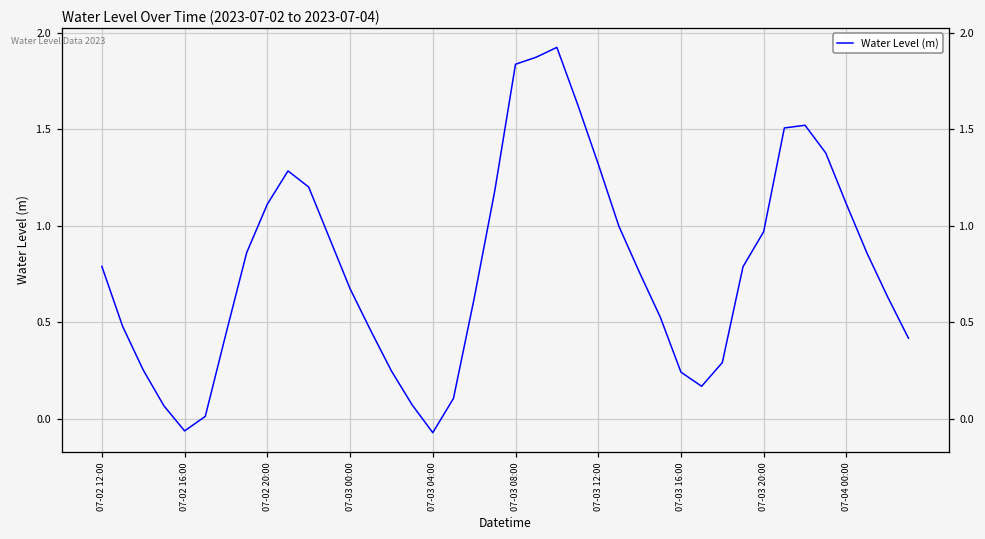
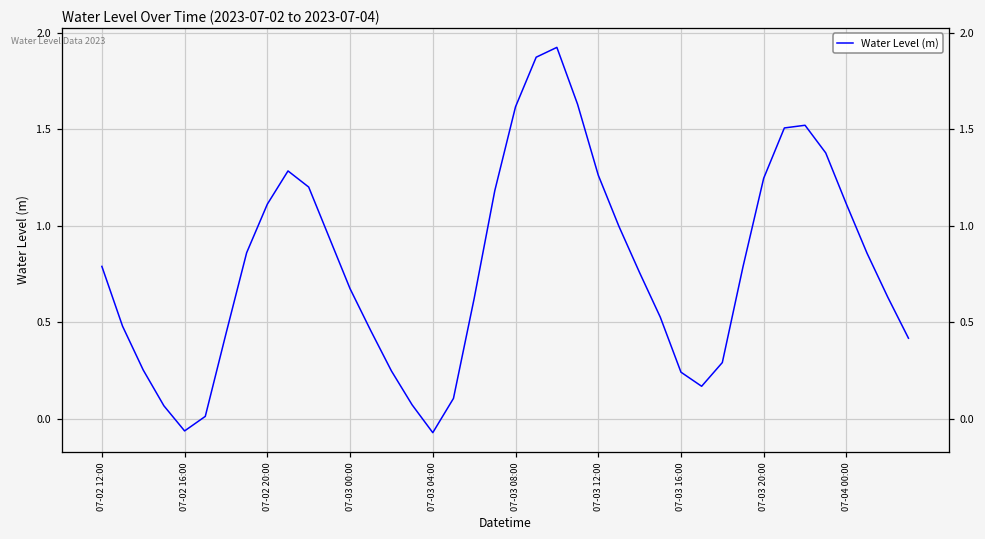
07-03 08:00: 1.84 -> 1.62
07-03 12:00: 1.32 -> 1.26
07-03 20:00: 0.97 -> 1.25
